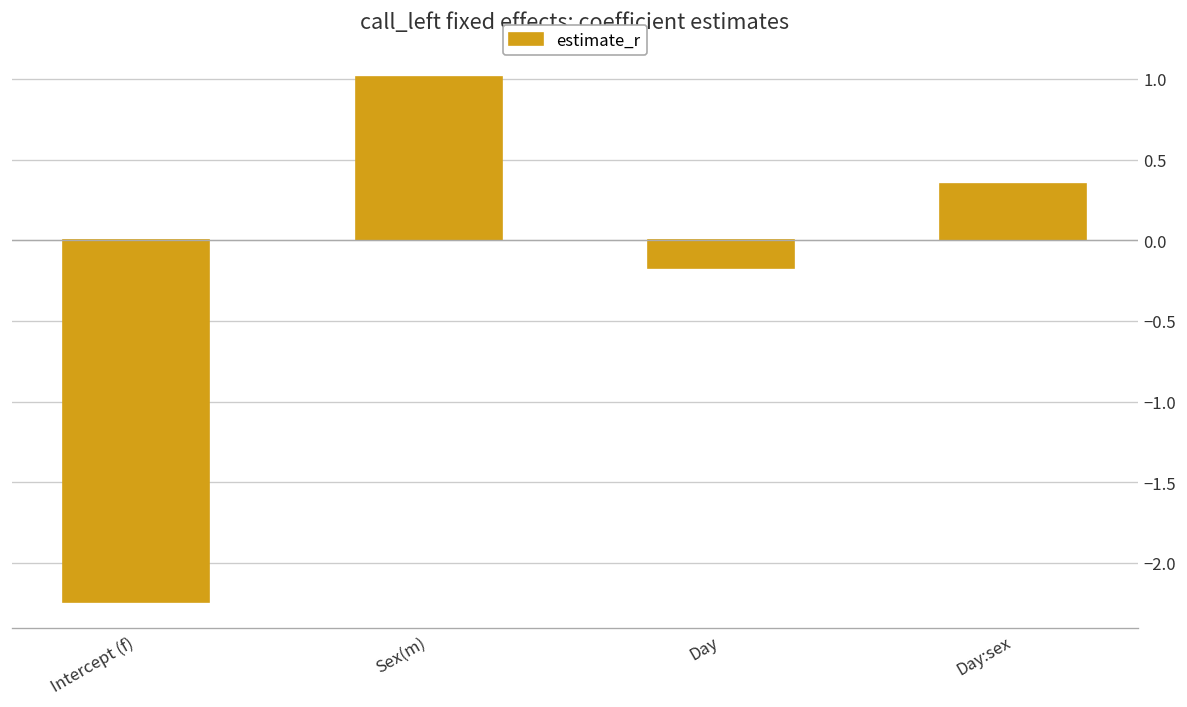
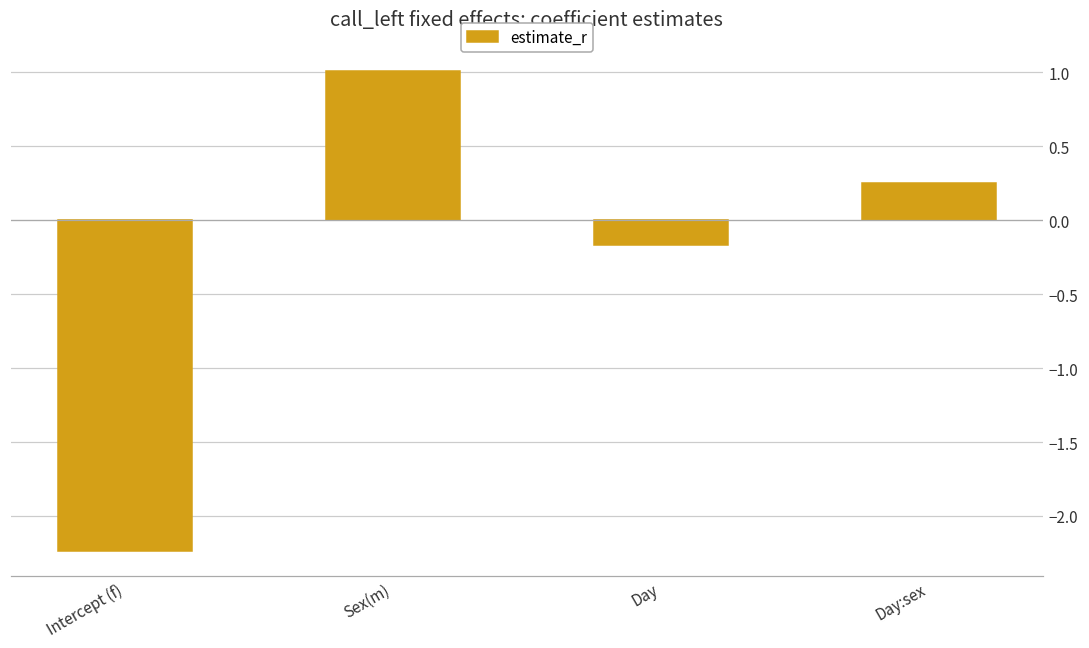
Day:sex: 0.35 -> 0.25
